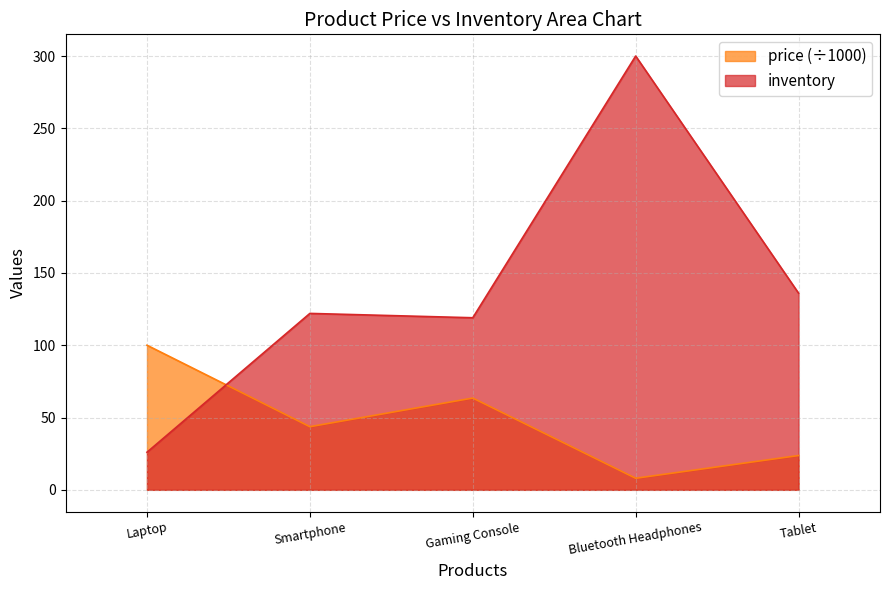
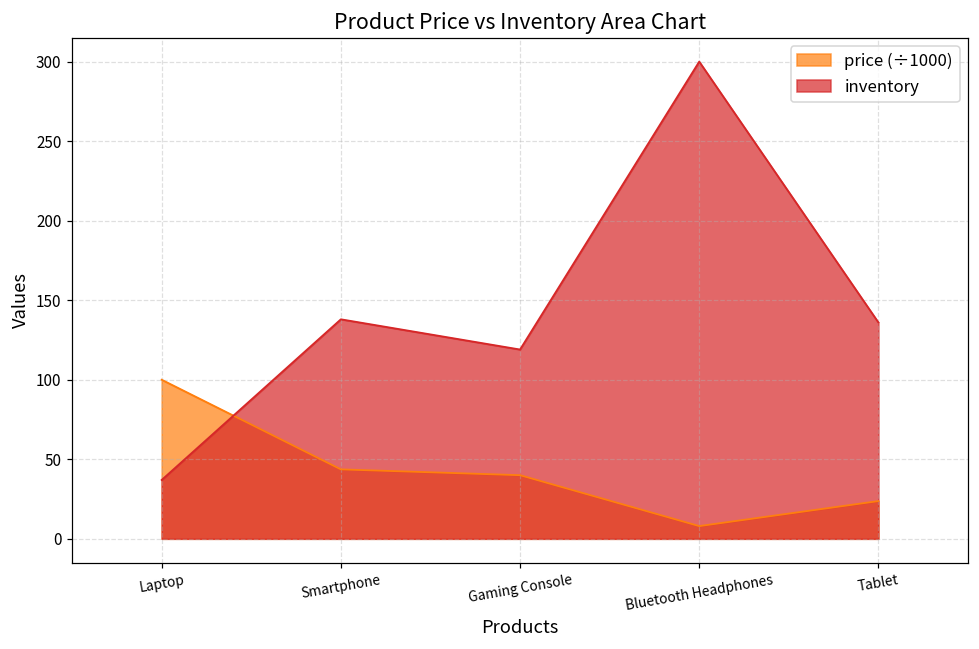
inventory, Laptop: 26 -> 37
inventory, Smartphone: 122 -> 138
price (÷1000), Gaming Console: 63 -> 40
